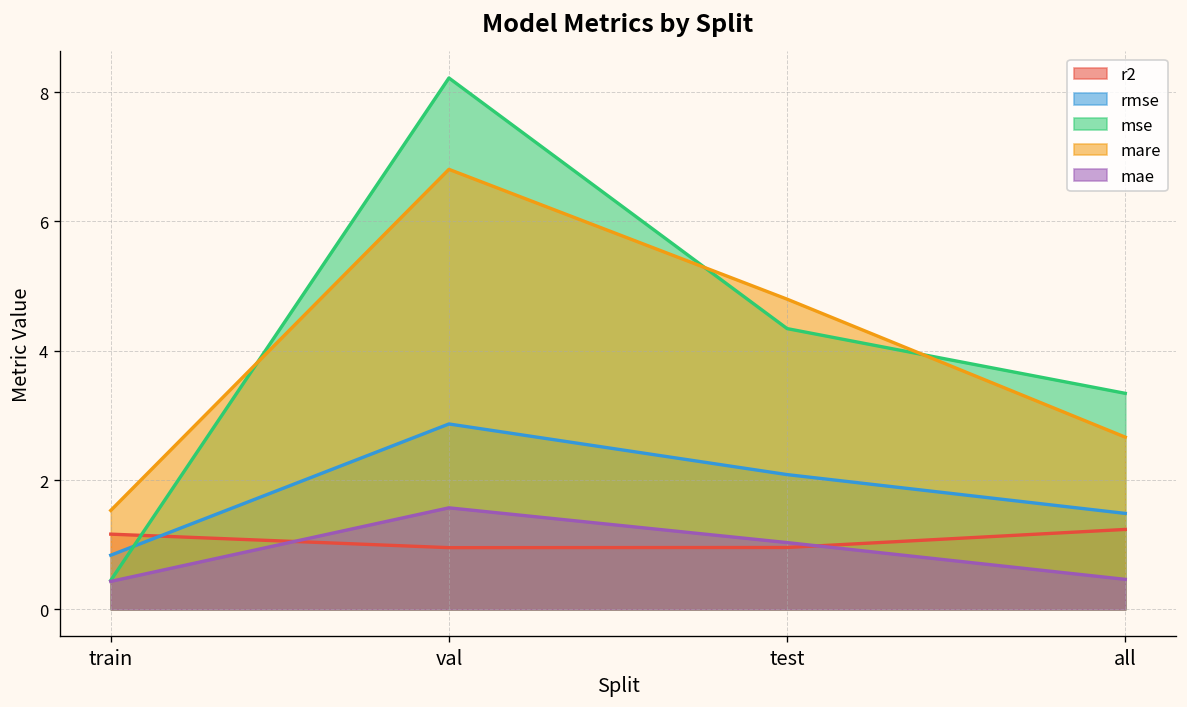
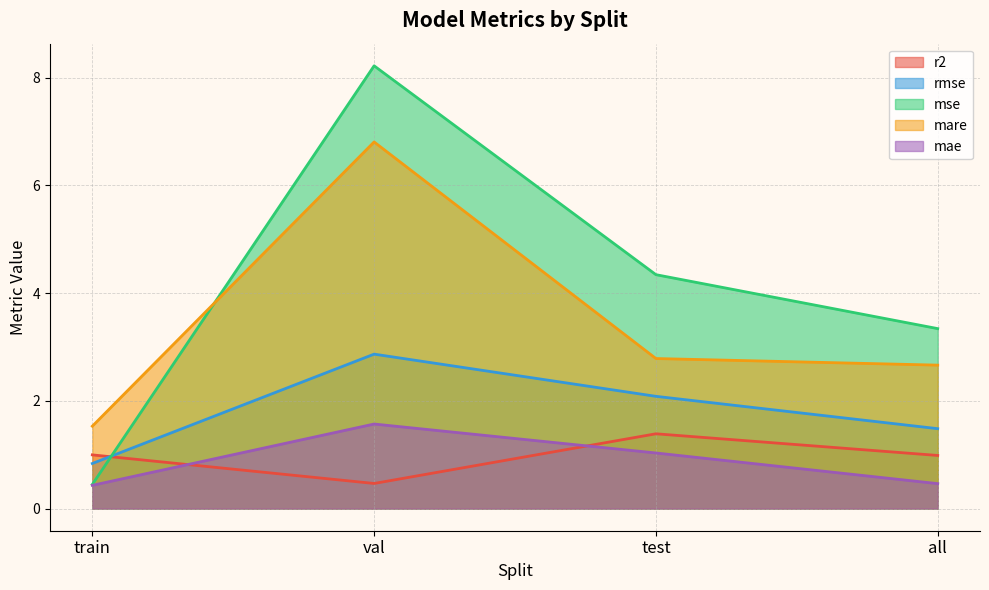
r2, train: 1.2 -> 1.0
r2, val: 1.0 -> 0.5
r2, test: 1.0 -> 1.4
mare, test: 4.8 -> 2.8
r2, all: 1.2 -> 1.0
